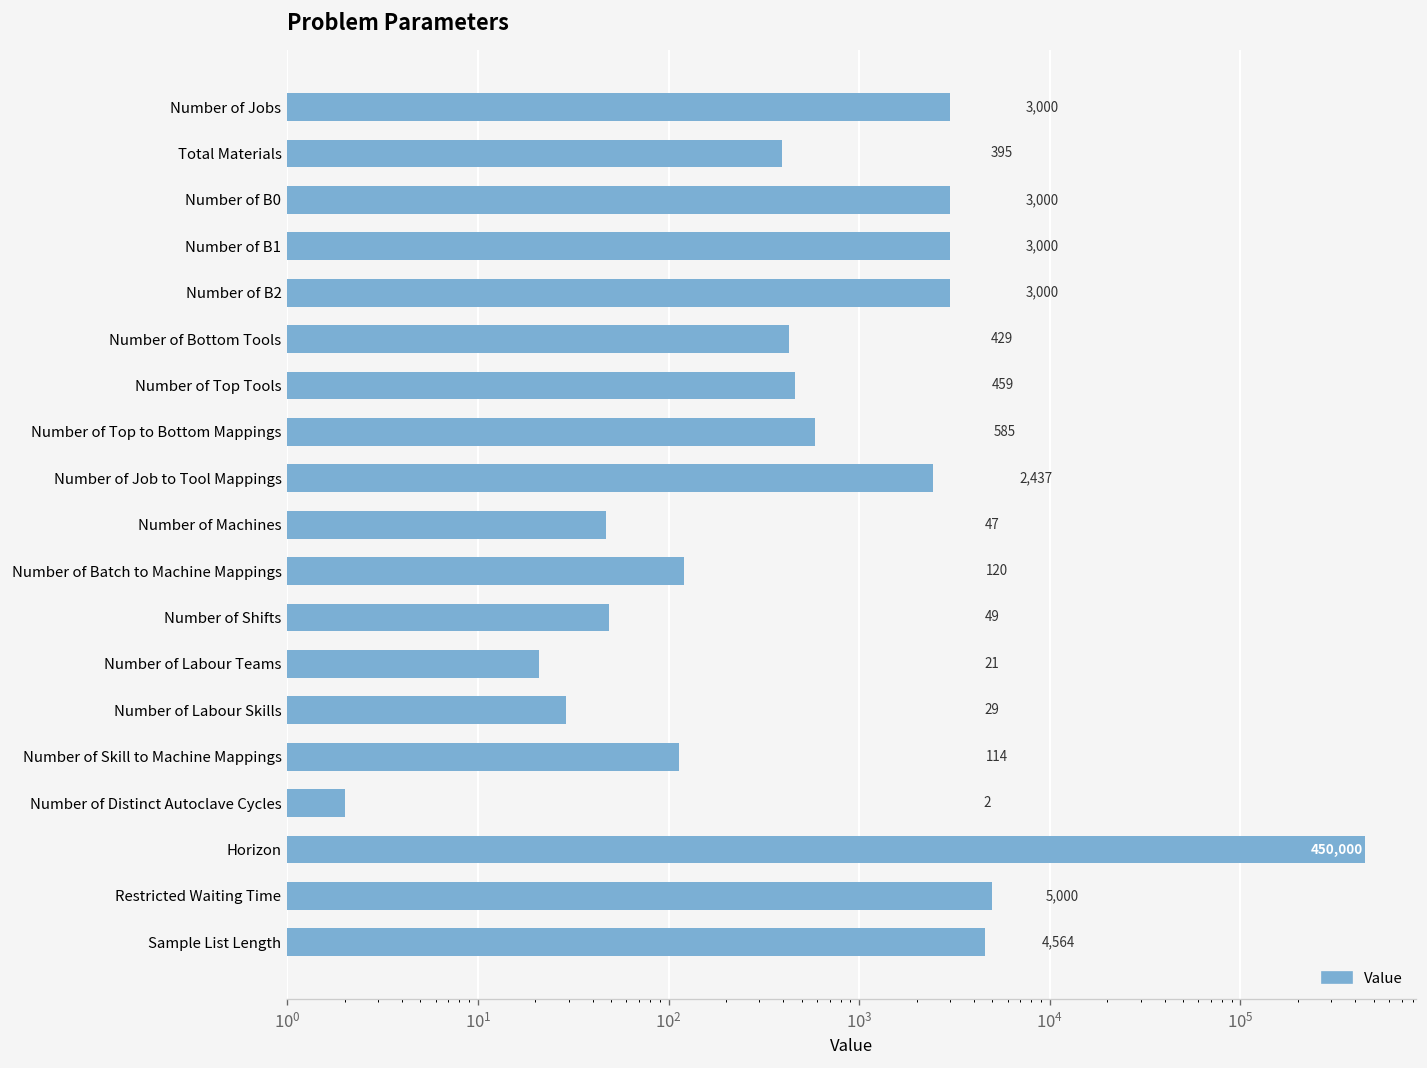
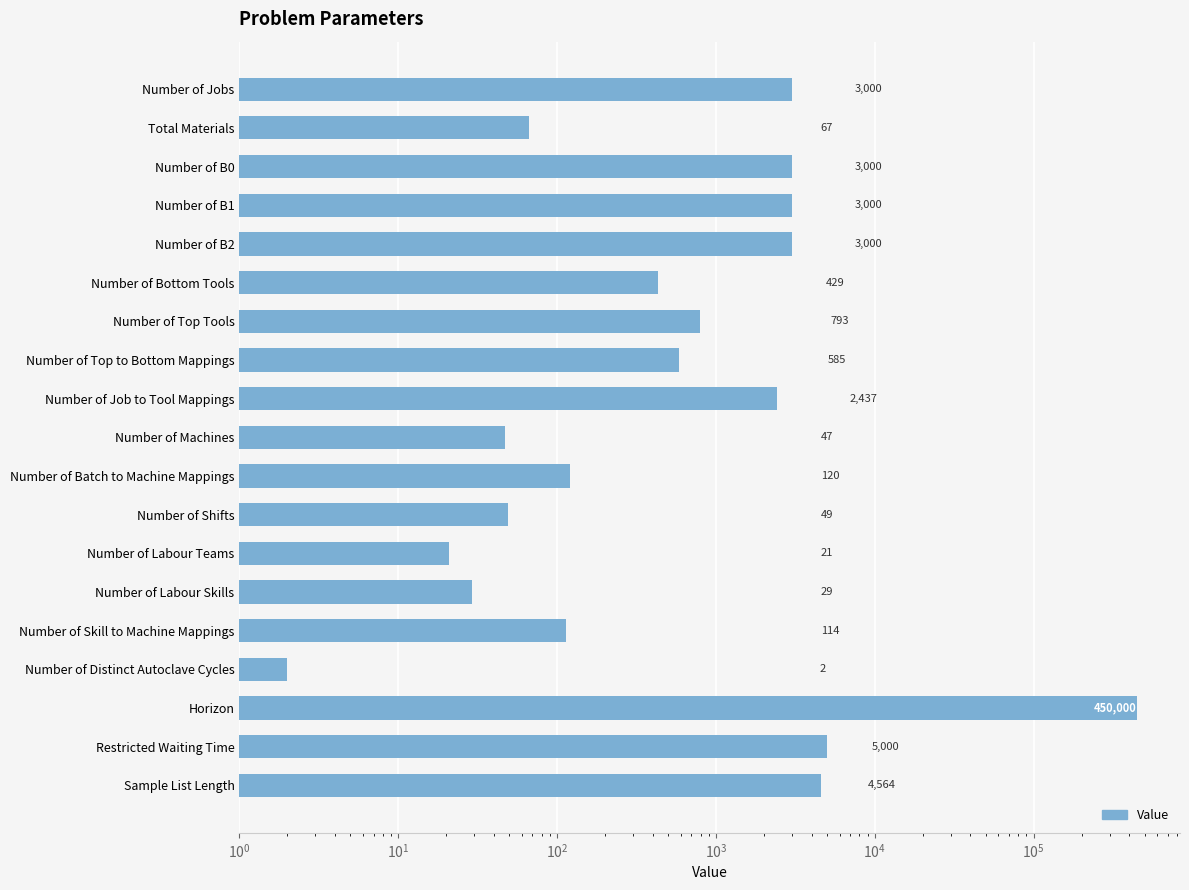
Total Materials: 395 -> 67
Number of Top Tools: 459 -> 793
